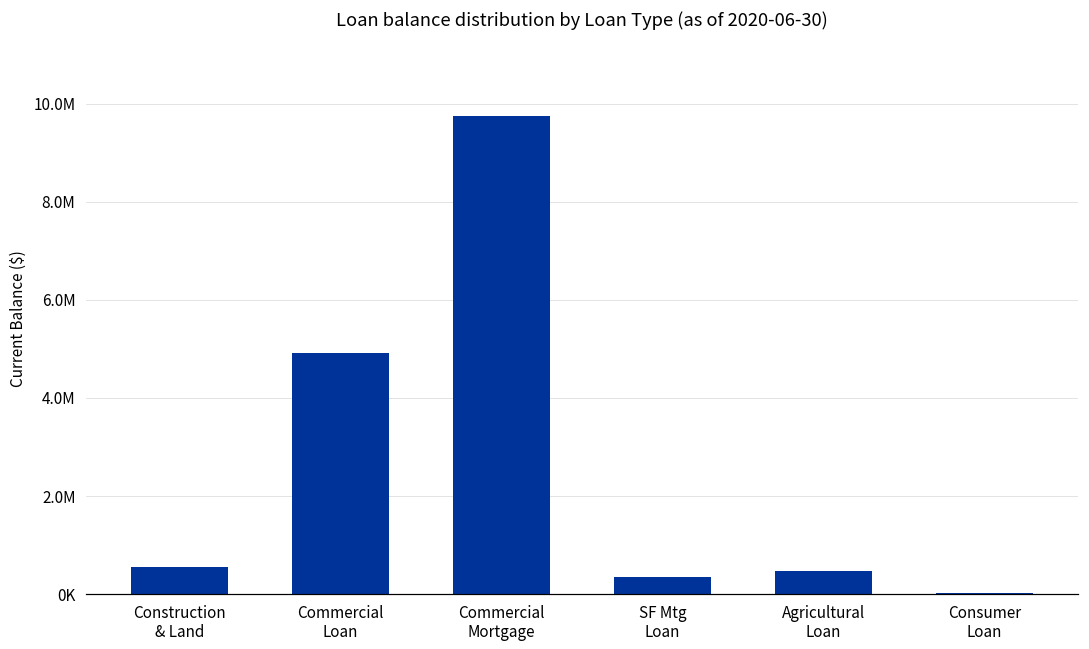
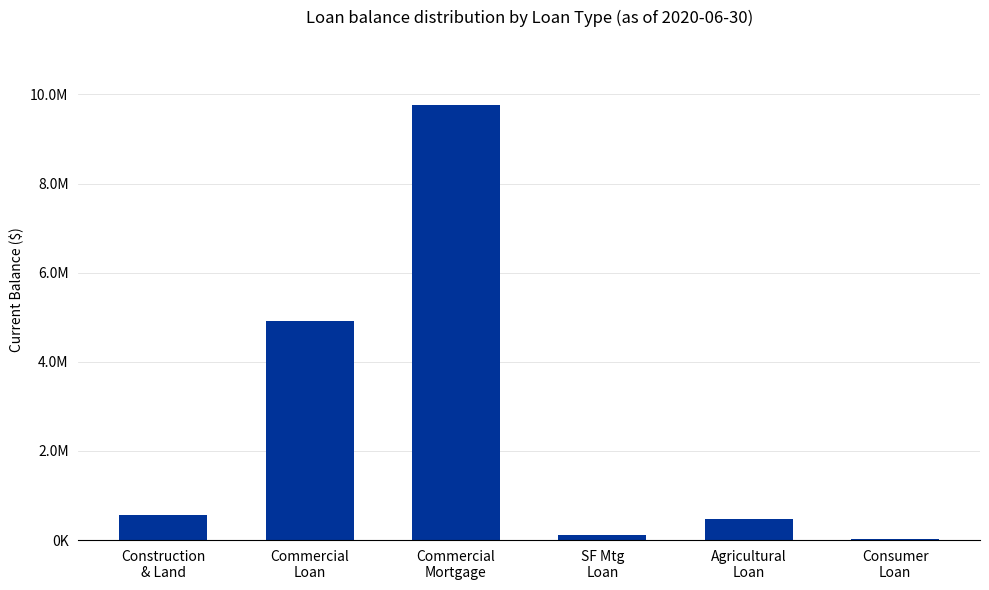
SF Mtg Loan: 400000 -> 100000
